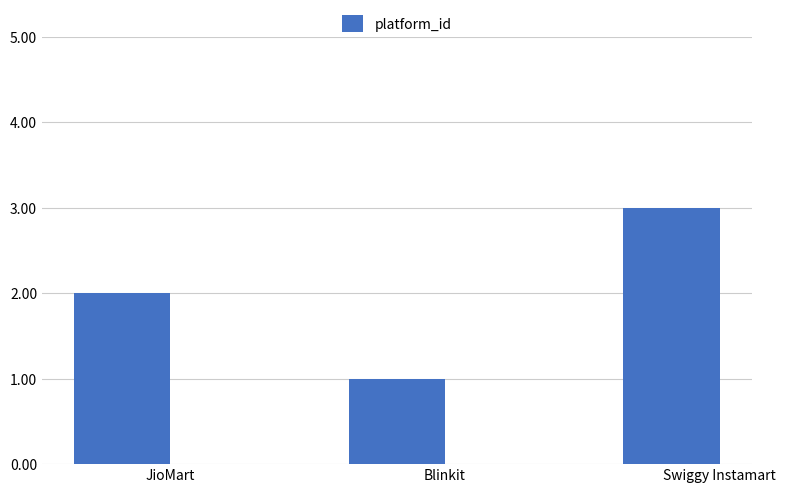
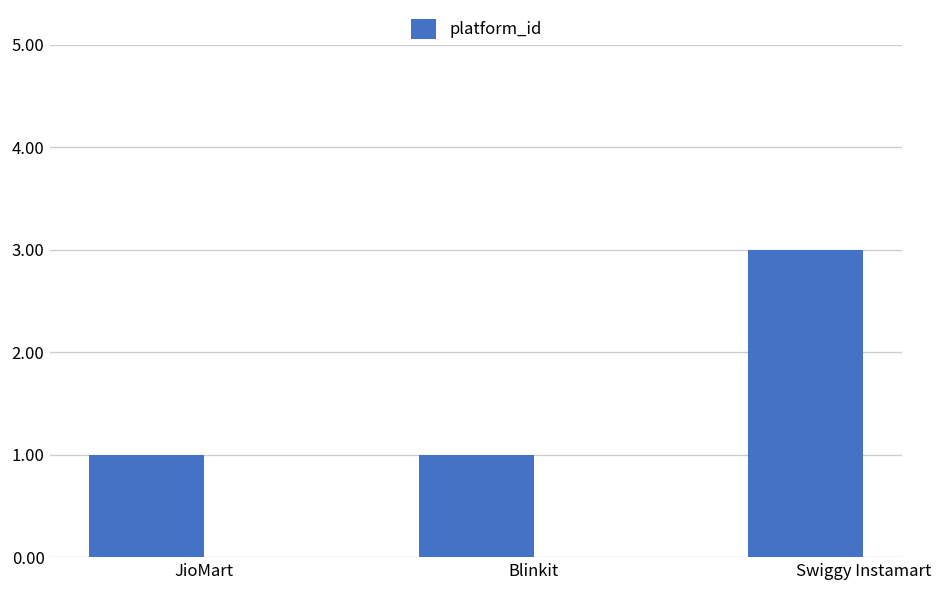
JioMart: 2 -> 1
